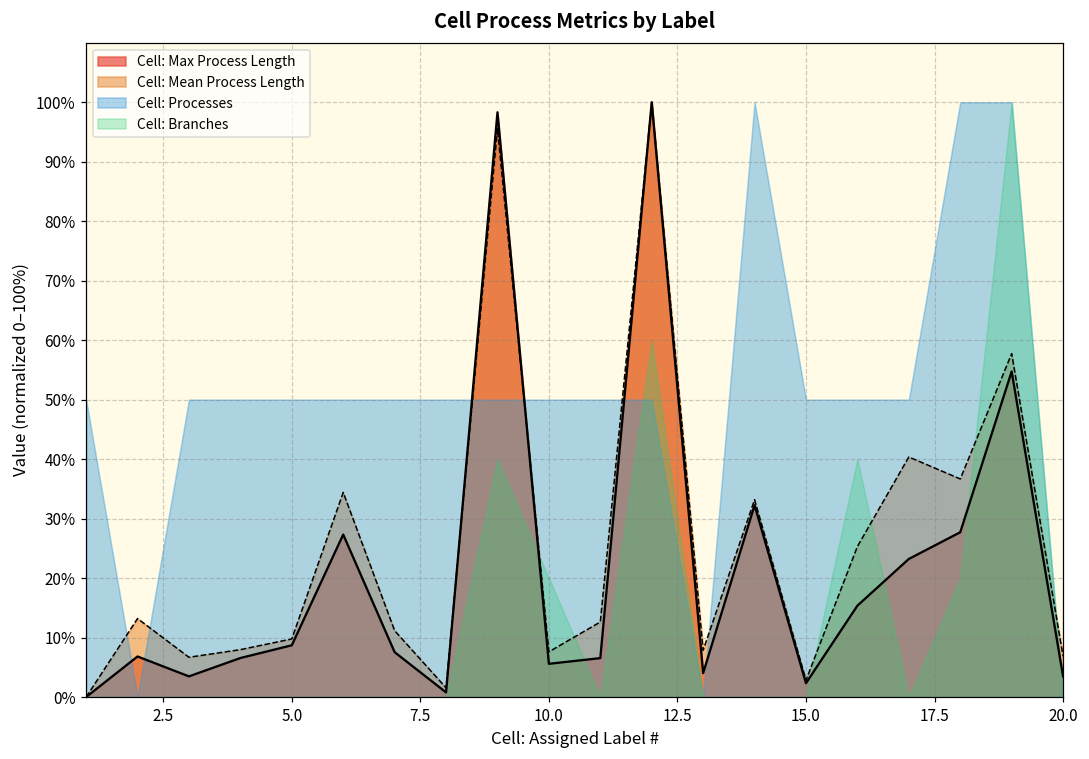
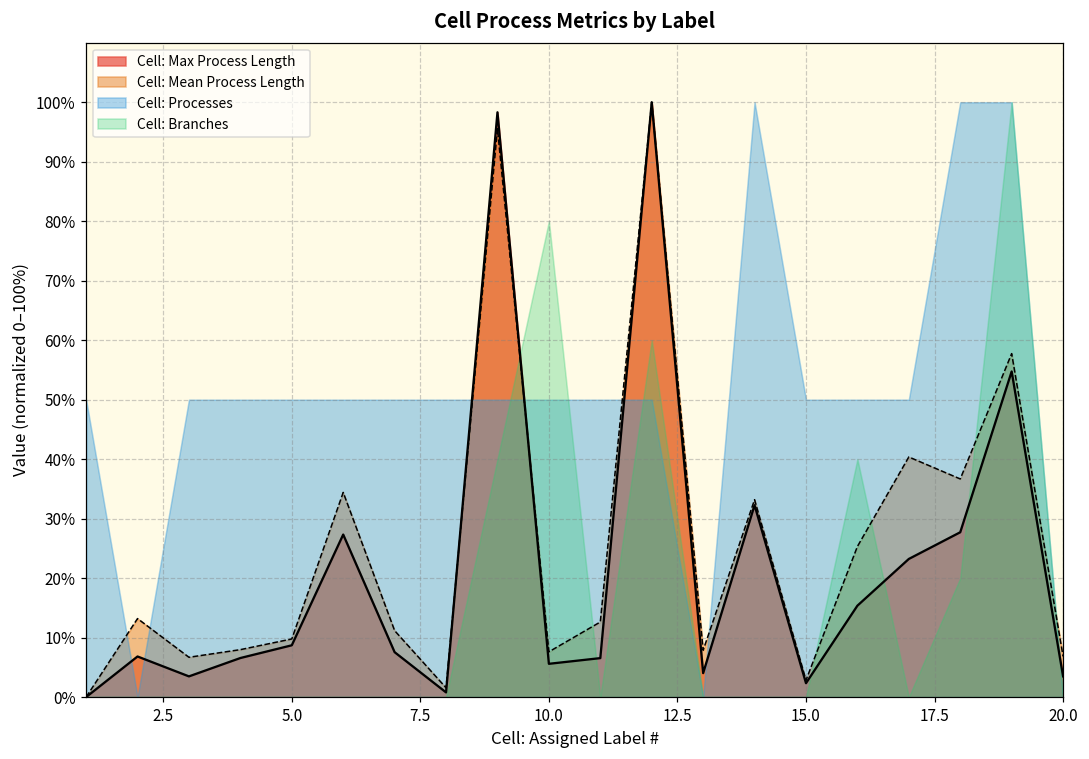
Cell: Branches, 10.0: 20% -> 80%
